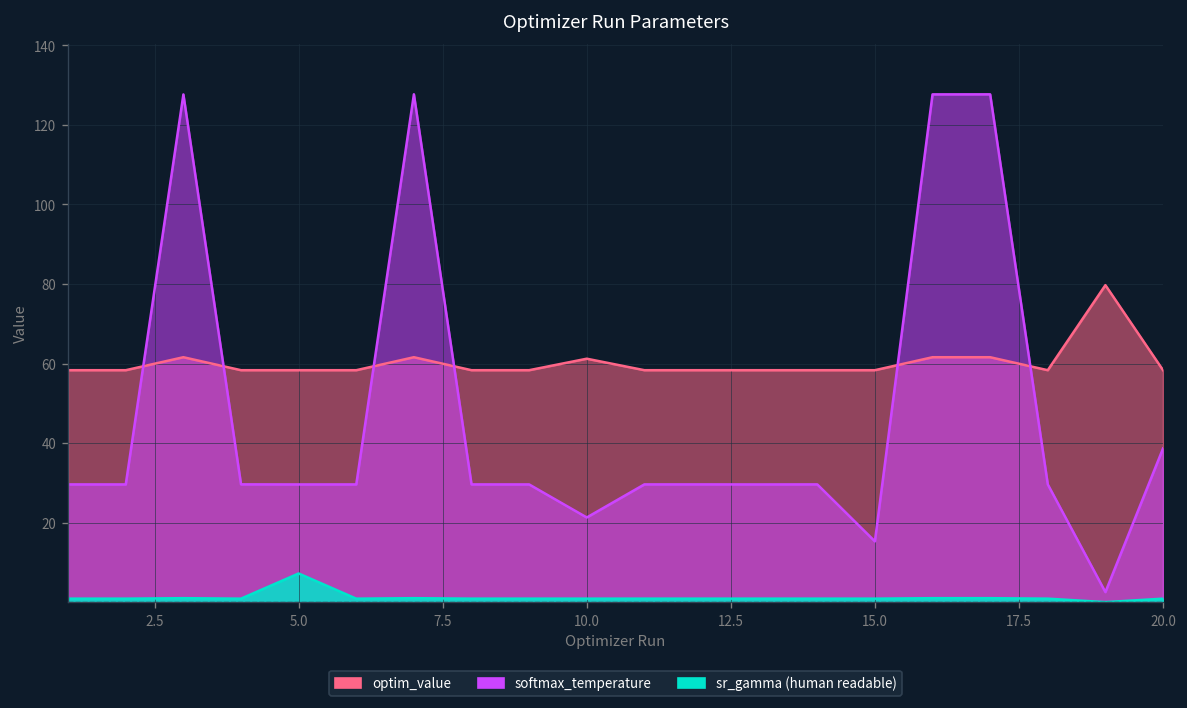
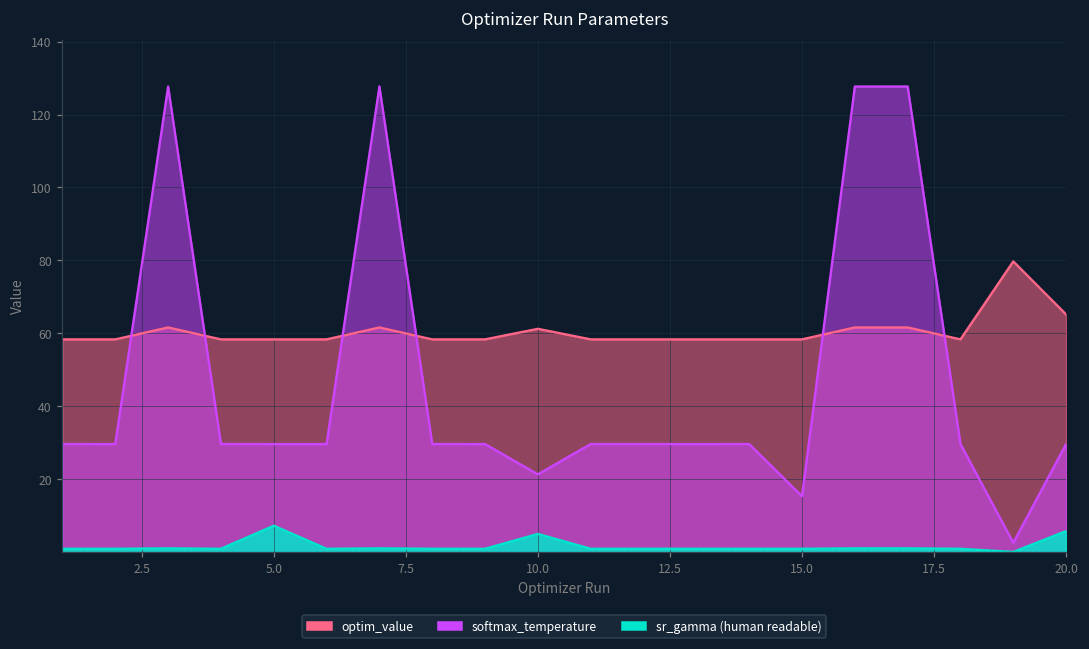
sr_gamma (human readable), 10.0: 1 -> 5
optim_value, 20.0: 58 -> 65
softmax_temperature, 20.0: 39 -> 30
sr_gamma (human readable), 20.0: 1 -> 6
